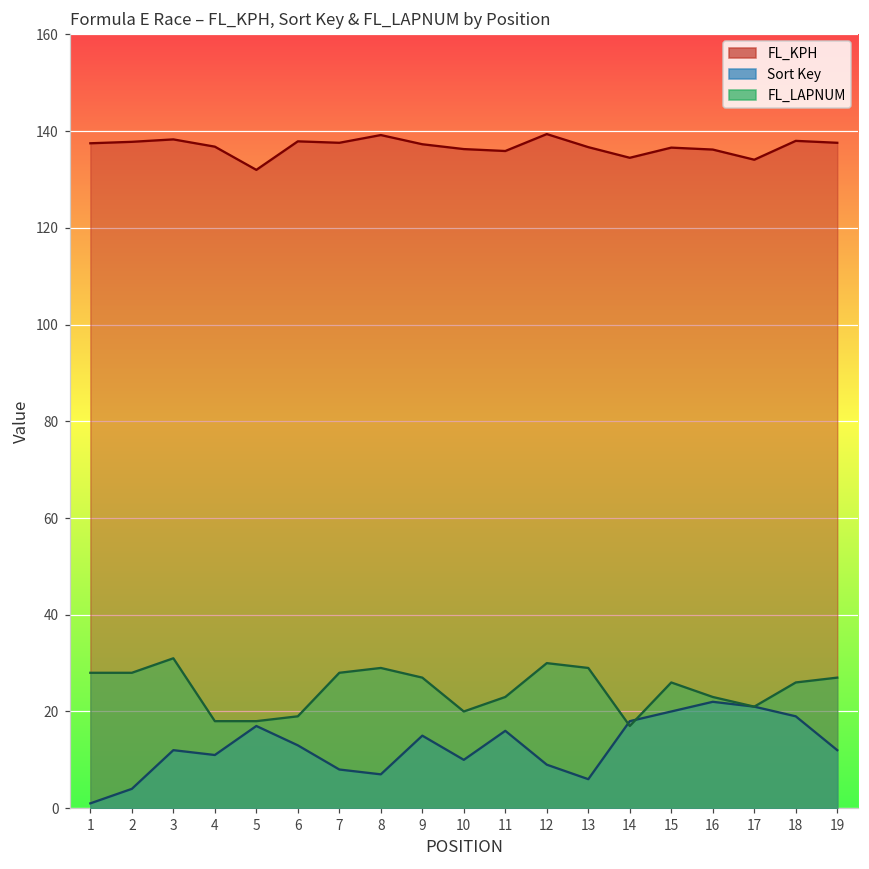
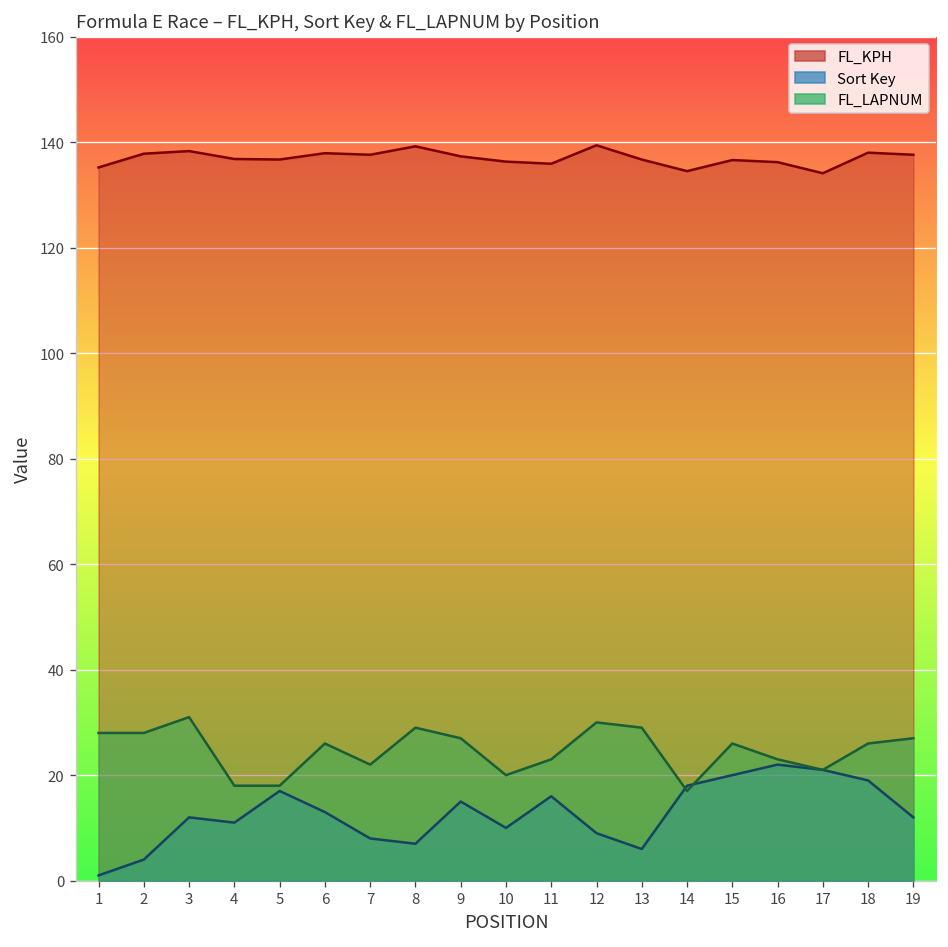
FL_KPH, 1: 138 -> 135
FL_KPH, 5: 132 -> 137
FL_LAPNUM, 6: 19 -> 26
FL_LAPNUM, 7: 28 -> 22
